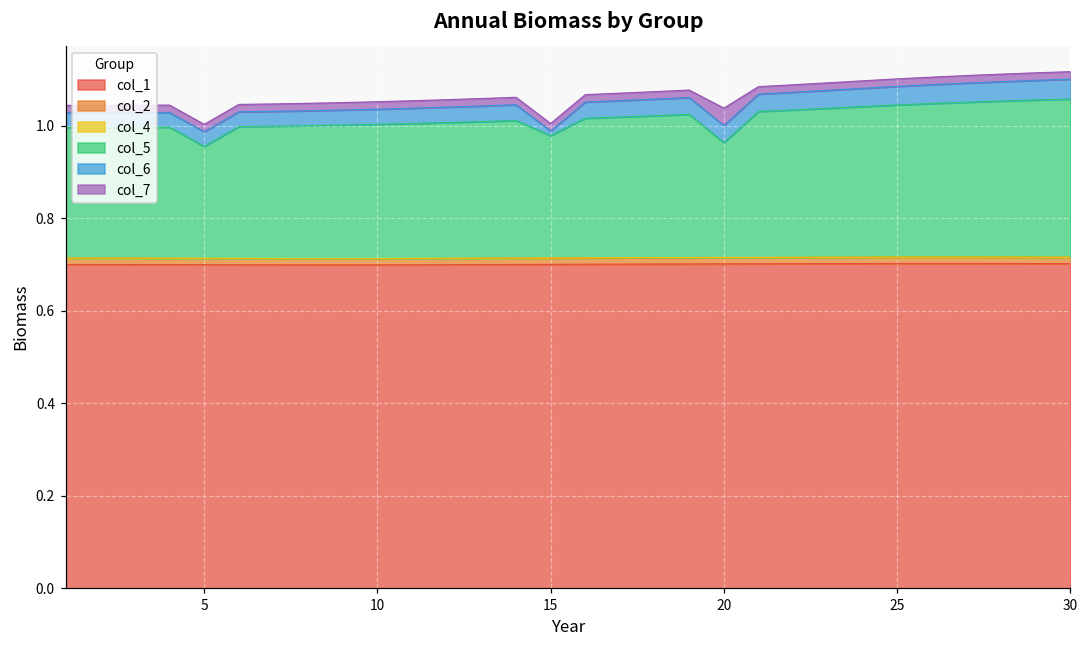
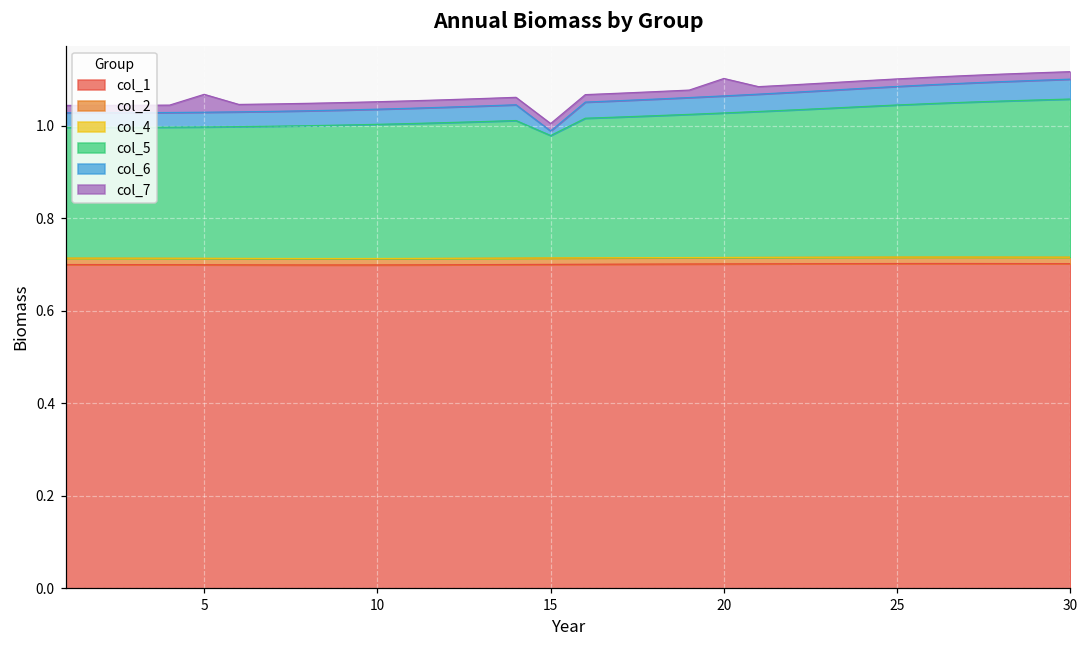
col_5, 5: 0.24 -> 0.28
col_7, 5: 0.02 -> 0.04
col_5, 20: 0.25 -> 0.31
